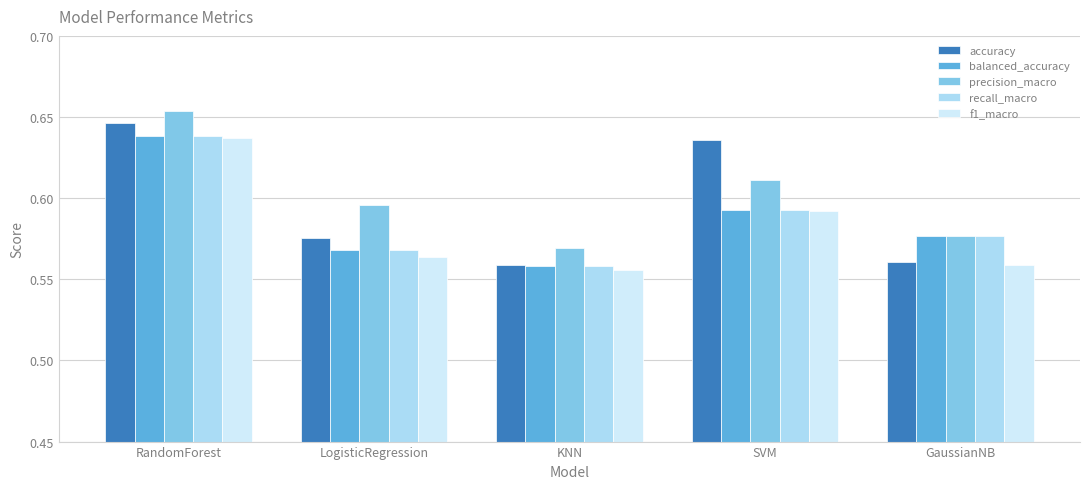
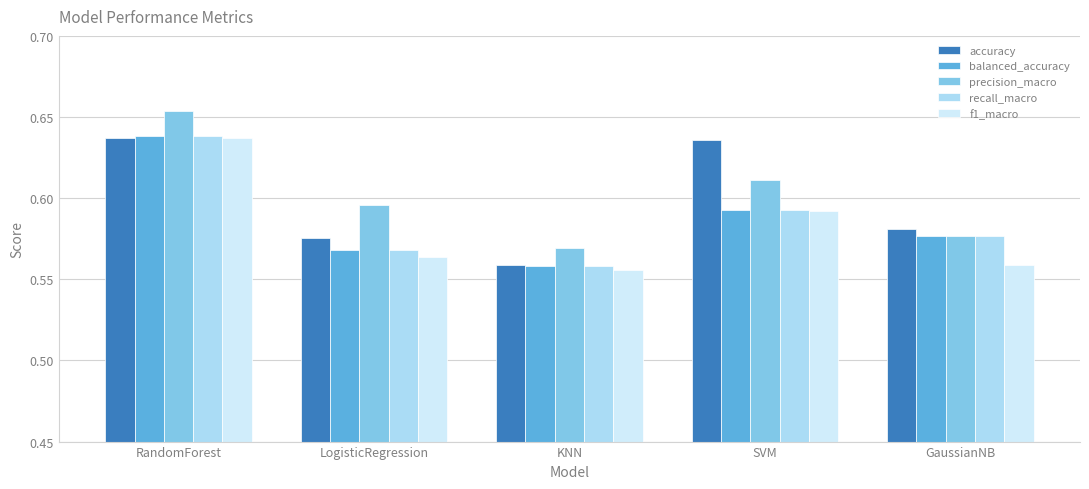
accuracy, RandomForest: 0.646 -> 0.637
accuracy, GaussianNB: 0.561 -> 0.581
